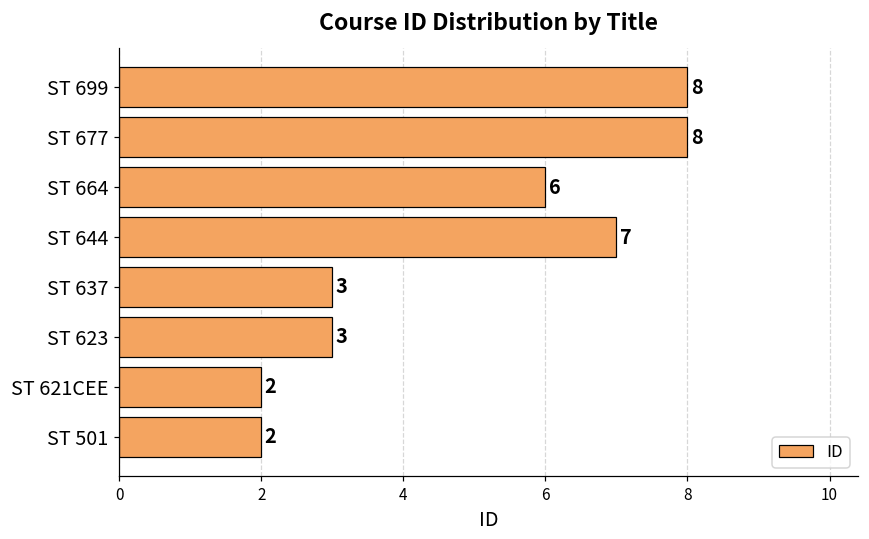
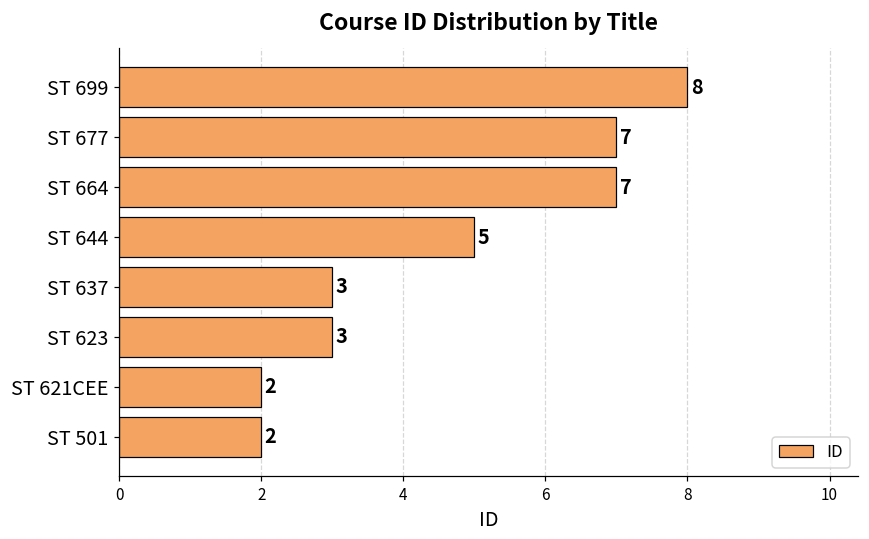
ST 677: 8 -> 7
ST 664: 6 -> 7
ST 644: 7 -> 5
